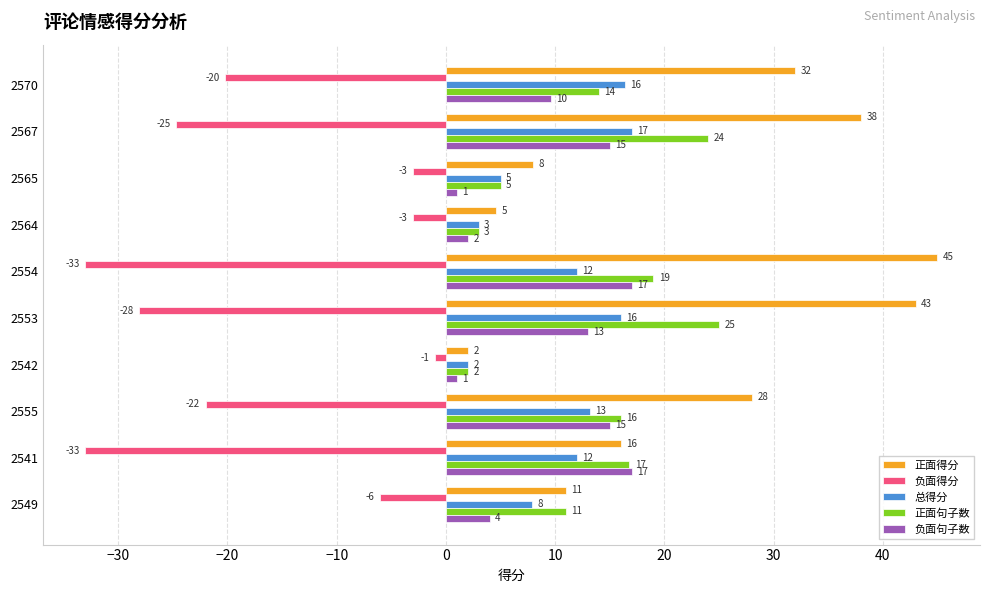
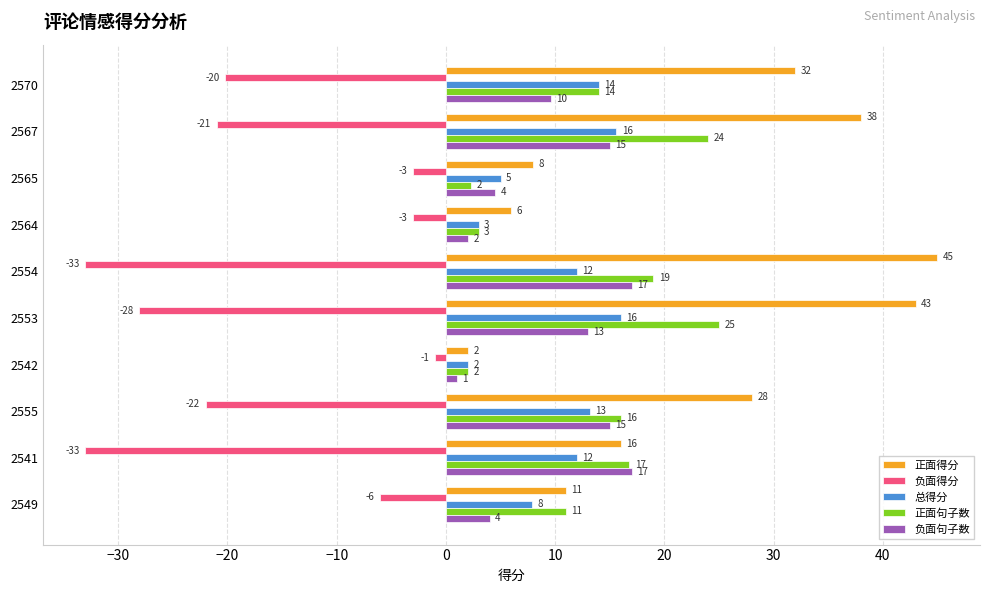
总得分, 2570: 16 -> 14
负面得分, 2567: -25 -> -21
总得分, 2567: 17 -> 16
正面句子数, 2565: 5 -> 2
负面句子数, 2565: 1 -> 4
正面得分, 2564: 5 -> 6
